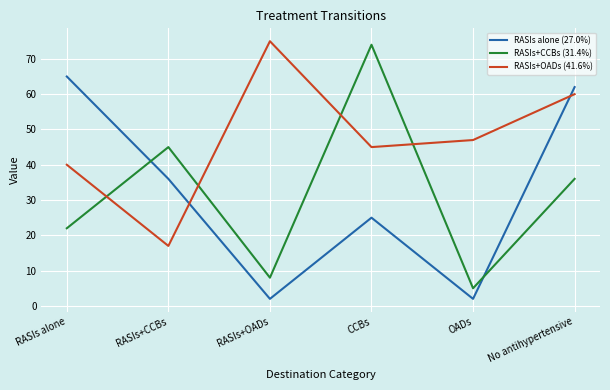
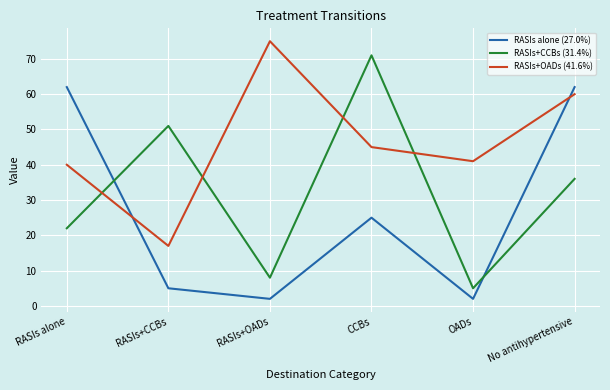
RASIs alone (27.0%), RASIs alone: 65 -> 62
RASIs alone (27.0%), RASIs+CCBs: 36 -> 5
RASIs+CCBs (31.4%), RASIs+CCBs: 45 -> 51
RASIs+CCBs (31.4%), CCBs: 74 -> 71
RASIs+OADs (41.6%), OADs: 47 -> 41
